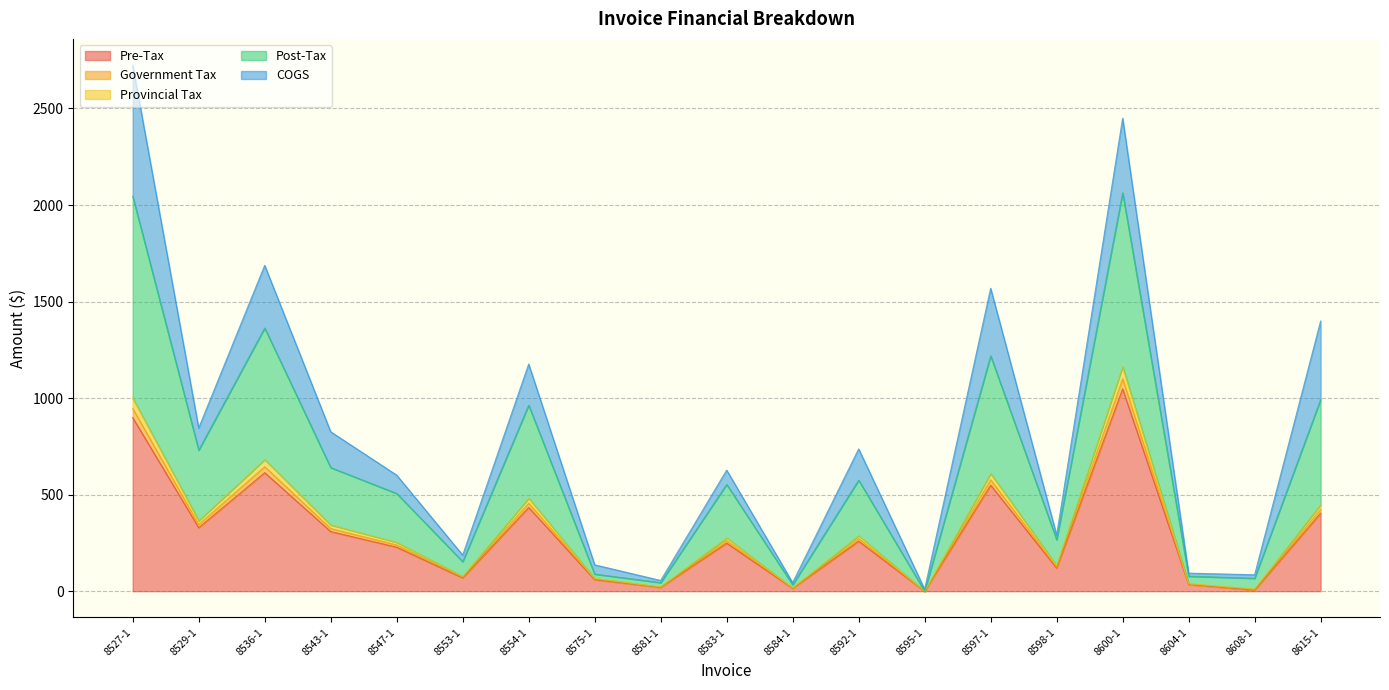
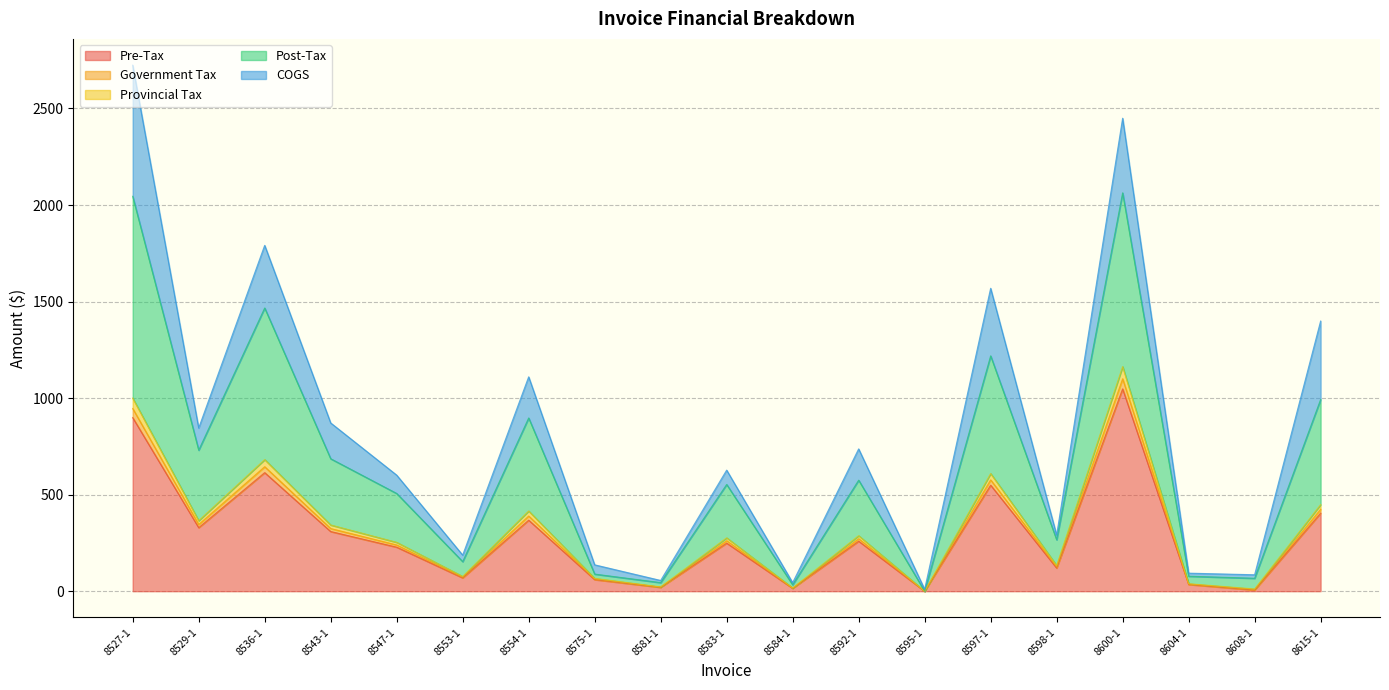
Post-Tax, 8536-1: 680 -> 790
Post-Tax, 8543-1: 300 -> 340
Pre-Tax, 8554-1: 430 -> 370
